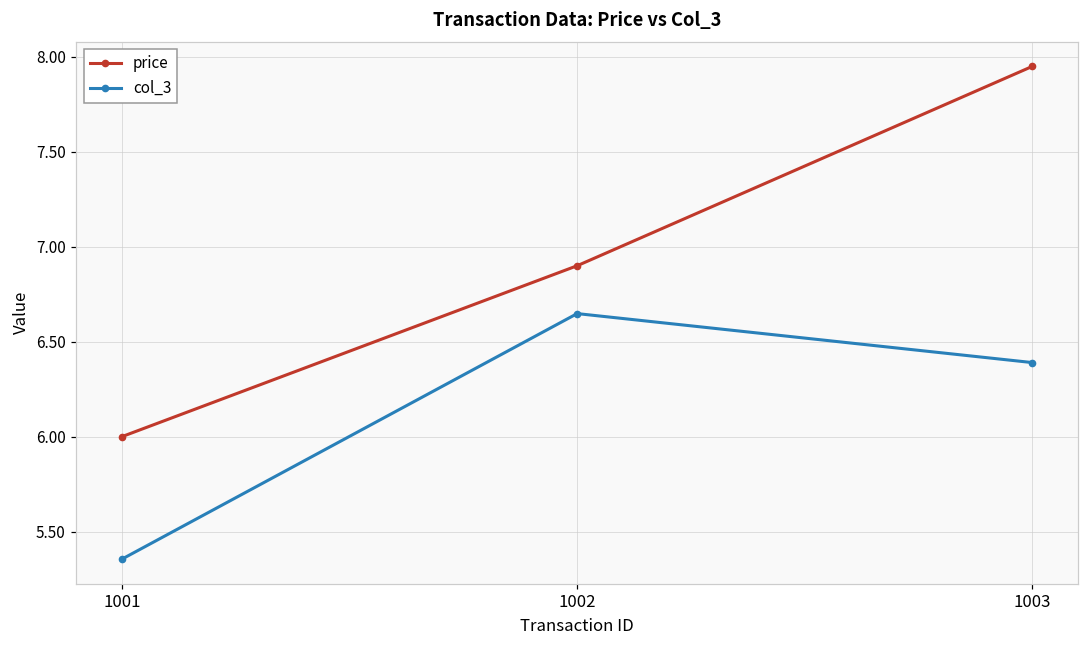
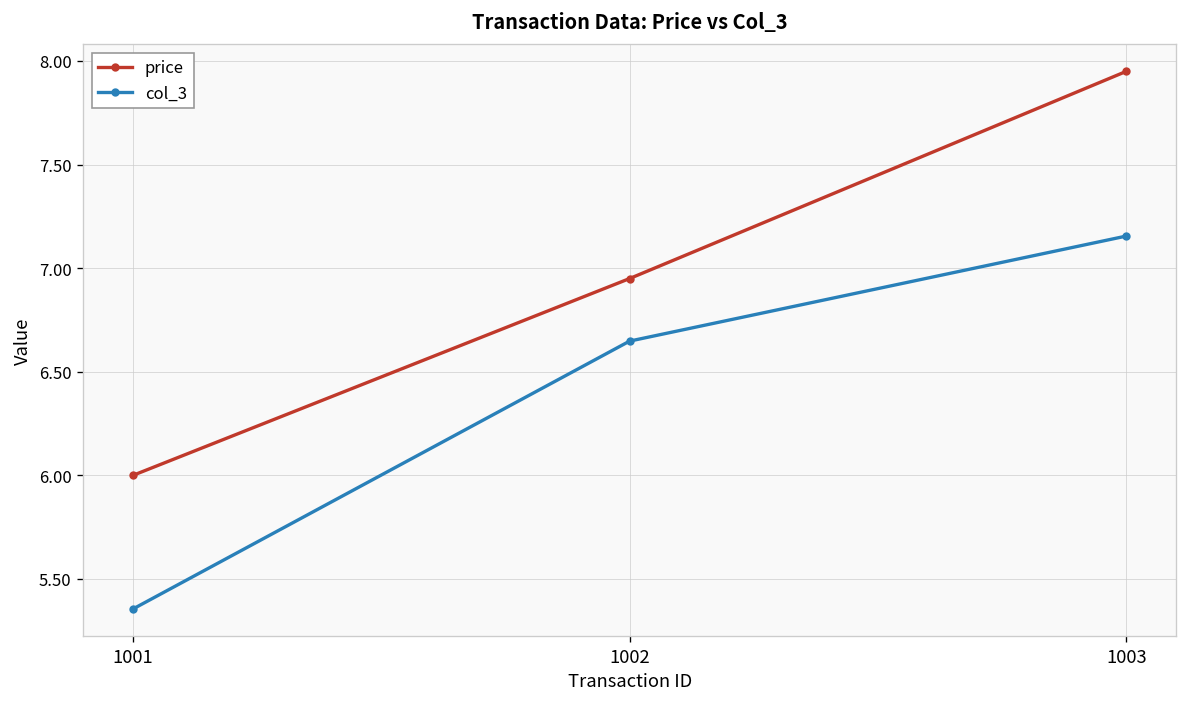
price, 1002: 6.90 -> 6.95
col_3, 1003: 6.39 -> 7.16
